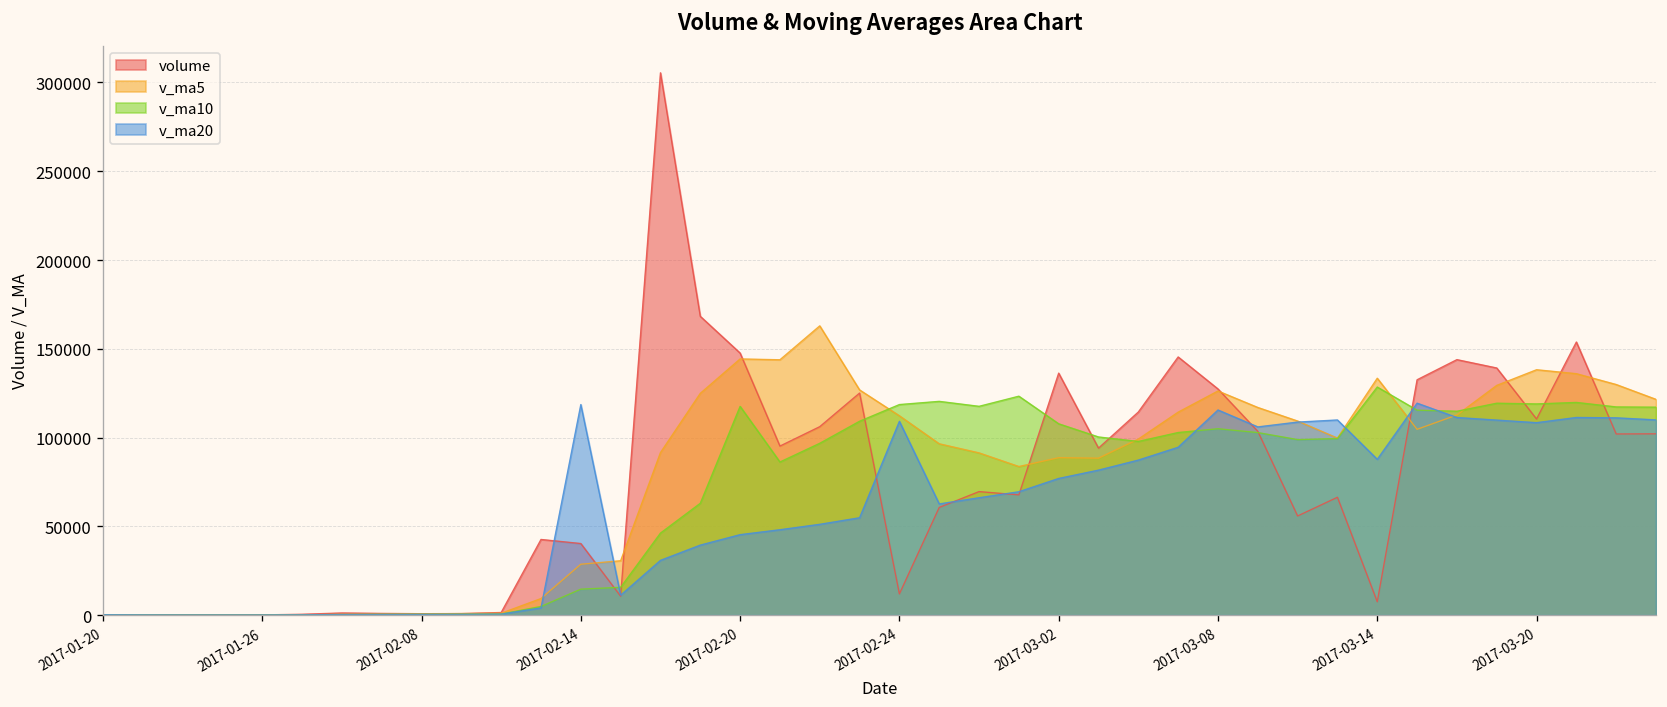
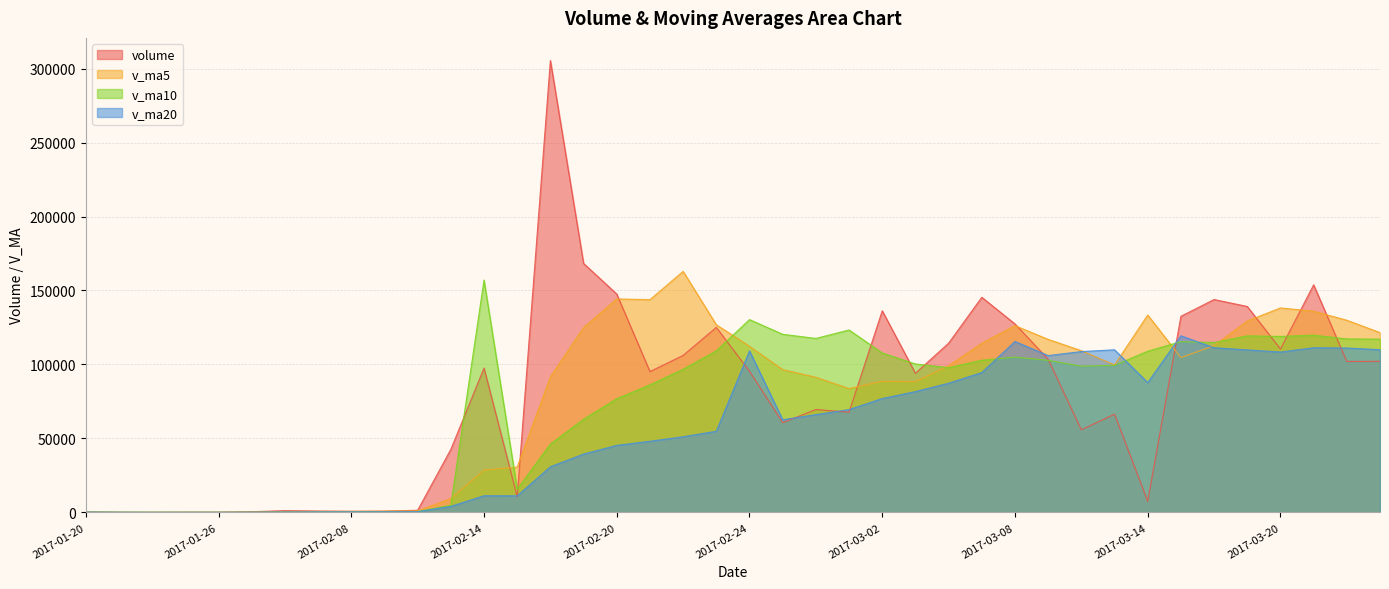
volume, 2017-02-14: 40000 -> 98000
v_ma10, 2017-02-14: 15000 -> 157000
v_ma20, 2017-02-14: 119000 -> 11000
v_ma10, 2017-02-20: 118000 -> 77000
volume, 2017-02-24: 12000 -> 95000
v_ma10, 2017-02-24: 119000 -> 130000
v_ma10, 2017-03-14: 128000 -> 109000
